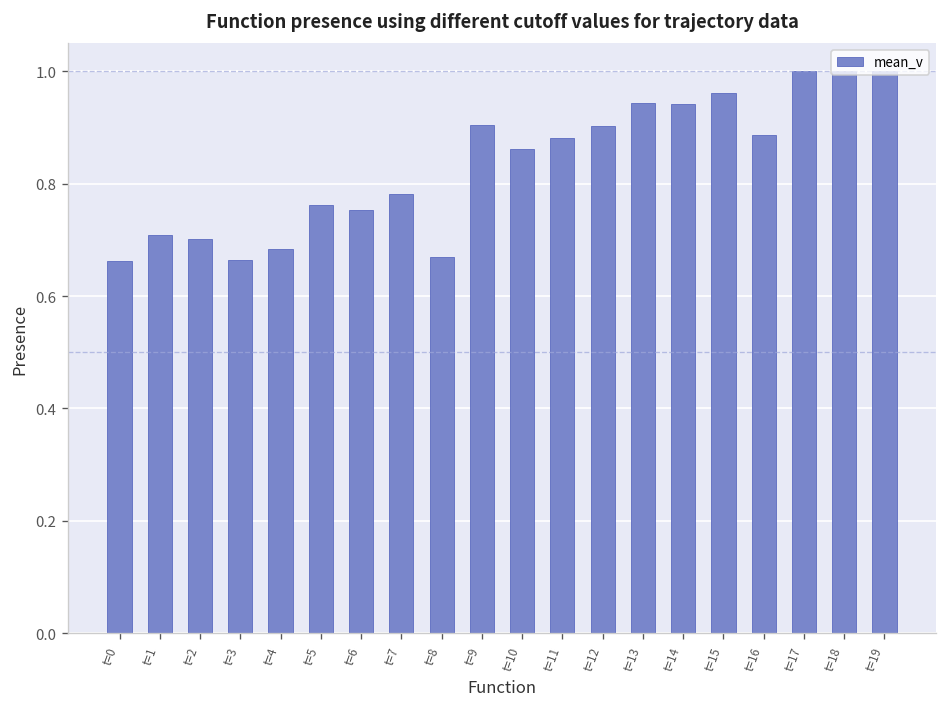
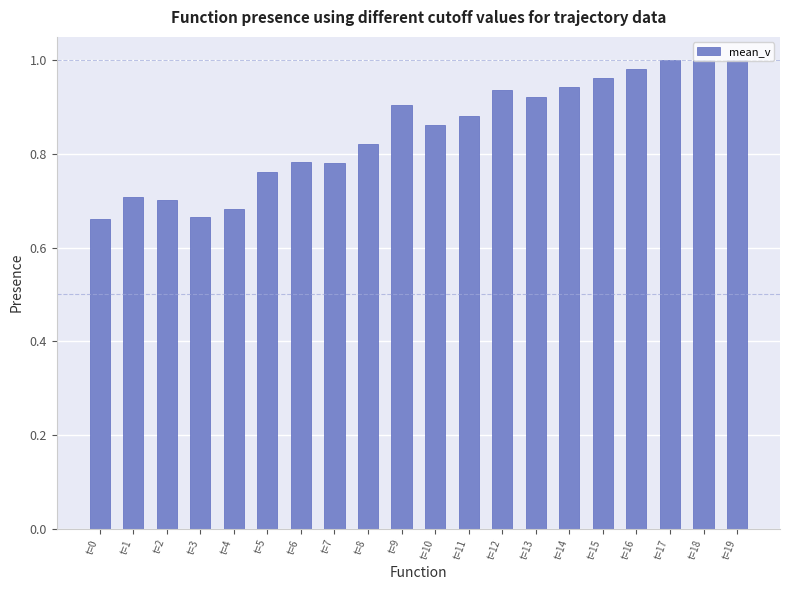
t=6: 0.75 -> 0.78
t=8: 0.67 -> 0.82
t=12: 0.90 -> 0.94
t=13: 0.94 -> 0.92
t=16: 0.89 -> 0.98
